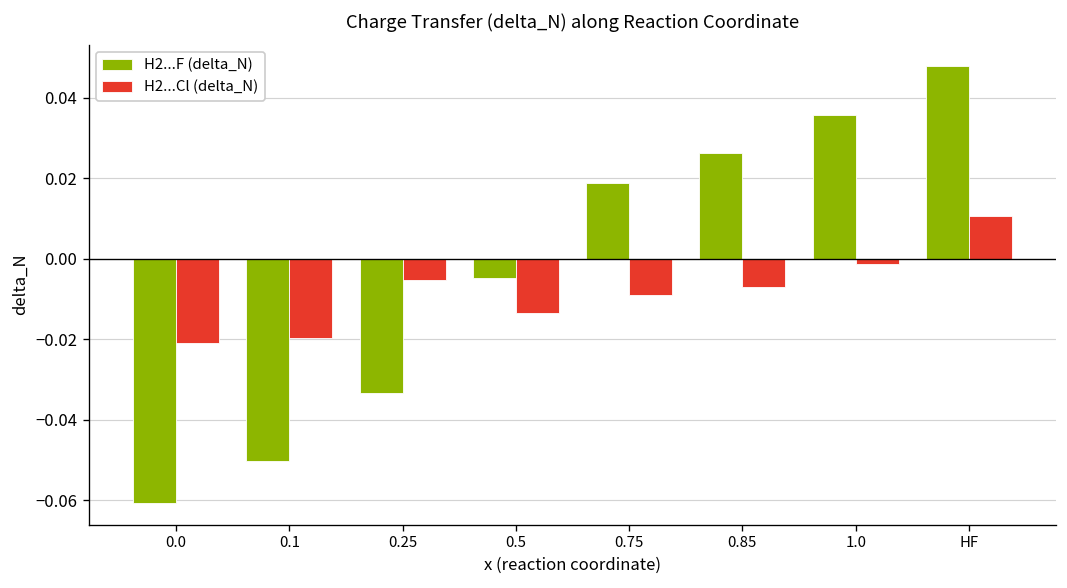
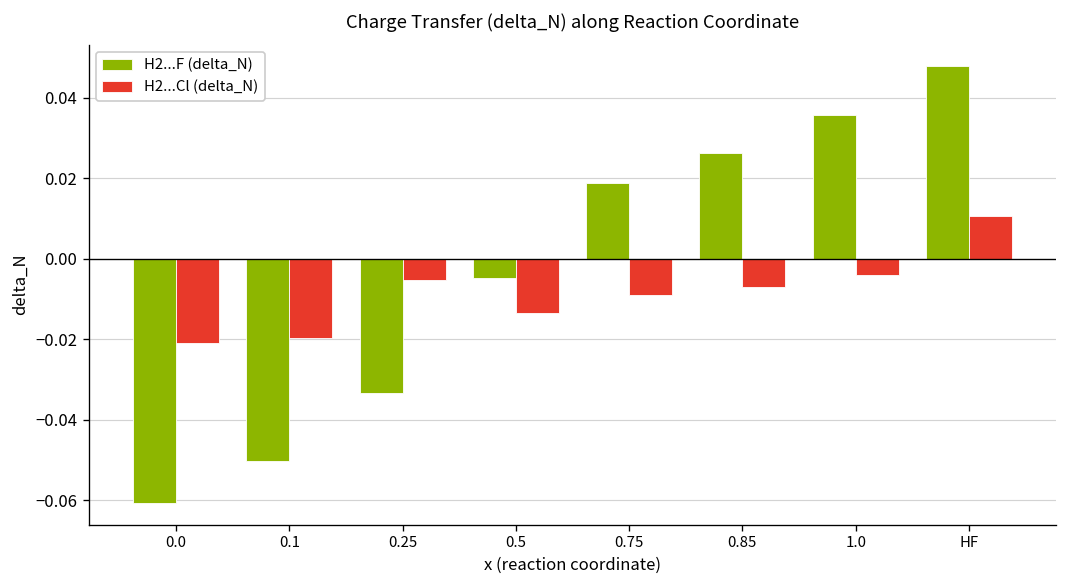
H2...Cl (delta_N), 1.0: -0.001 -> -0.004
